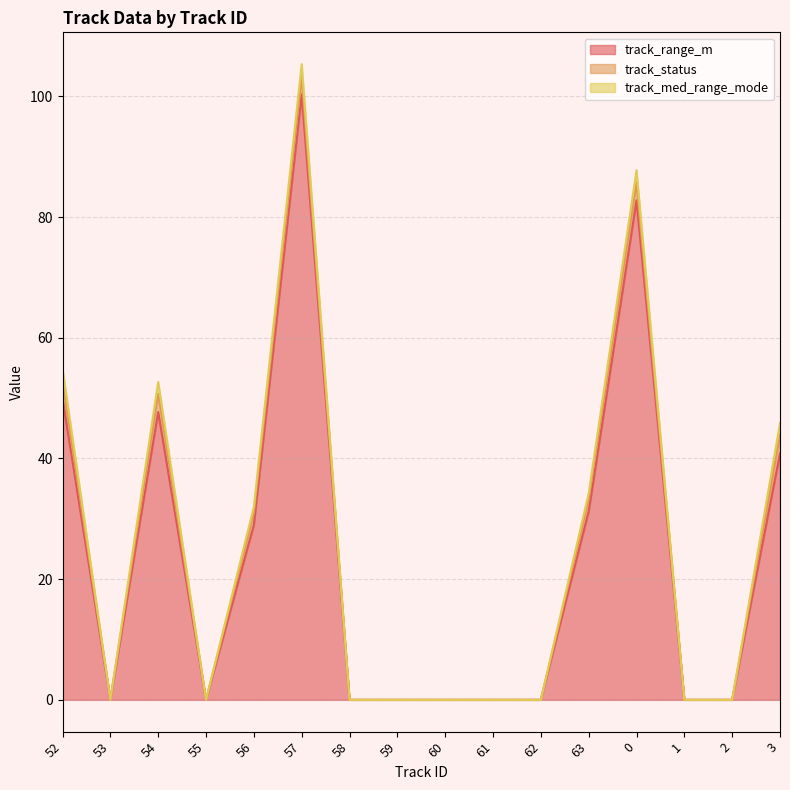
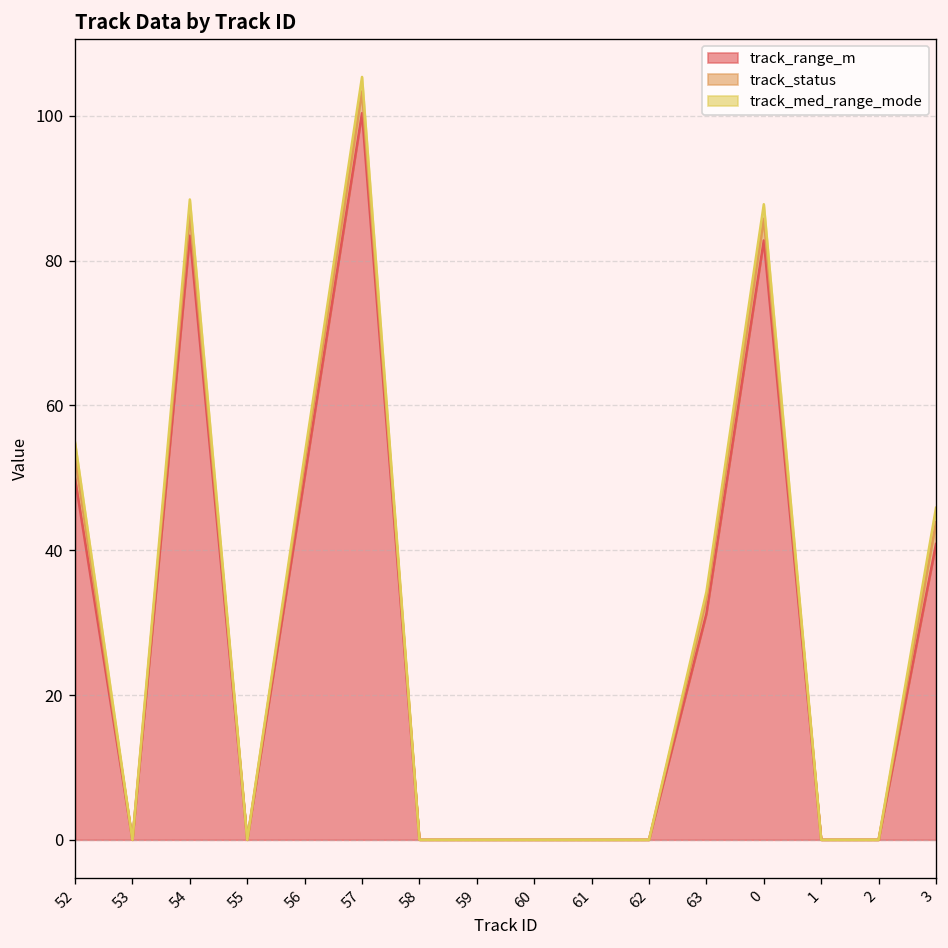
track_range_m, 54: 48 -> 83
track_range_m, 56: 29 -> 50
